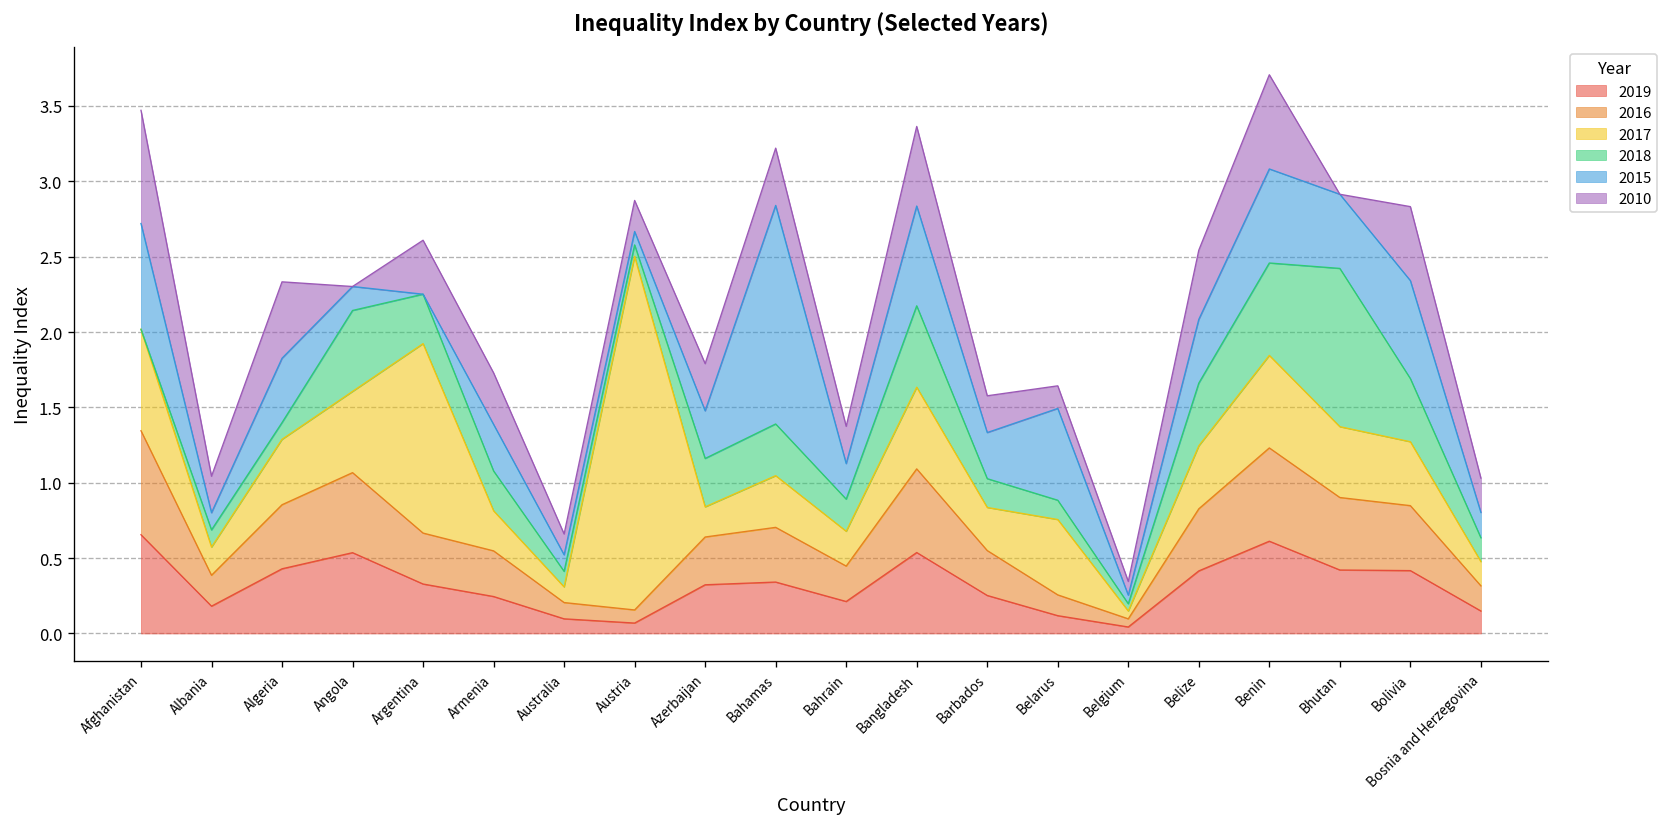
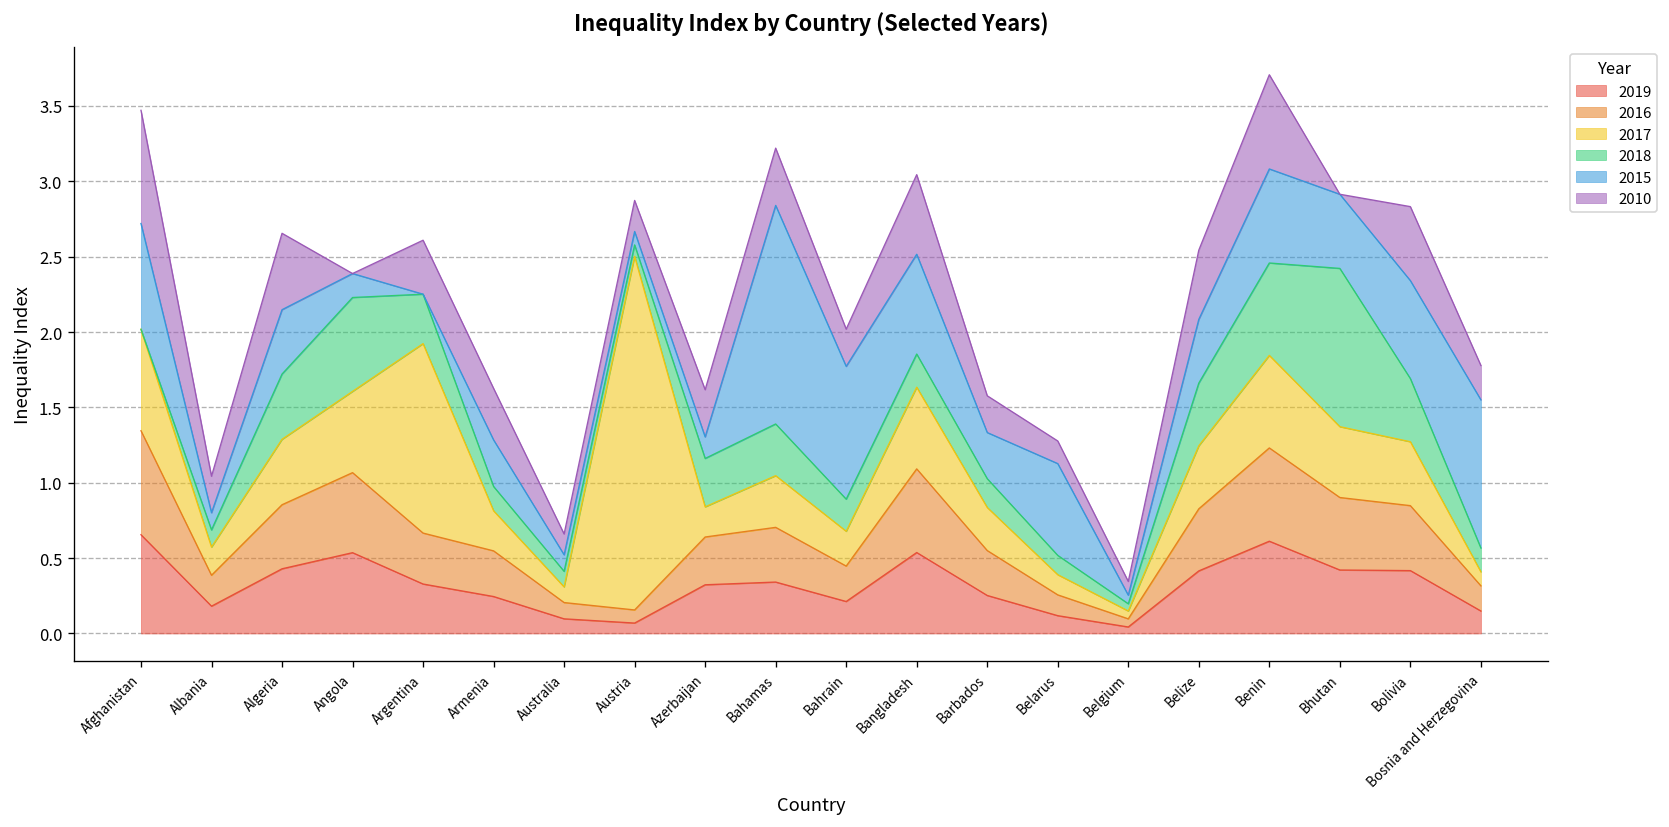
2018, Algeria: 0.11 -> 0.43
2018, Angola: 0.54 -> 0.62
2018, Armenia: 0.26 -> 0.16
2015, Azerbaijan: 0.32 -> 0.14
2015, Bahrain: 0.24 -> 0.88
2018, Bangladesh: 0.54 -> 0.22
2017, Belarus: 0.50 -> 0.13
2017, Bosnia and Herzegovina: 0.16 -> 0.09
2015, Bosnia and Herzegovina: 0.17 -> 0.98
